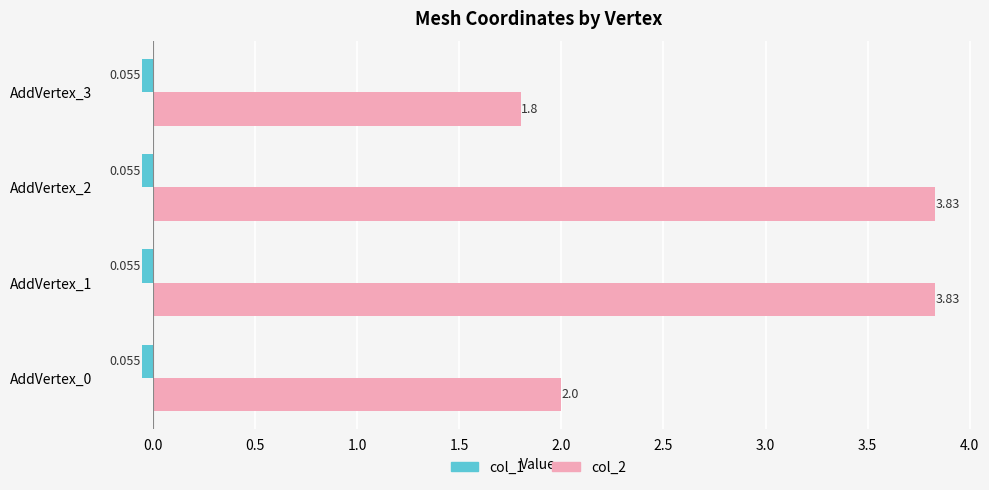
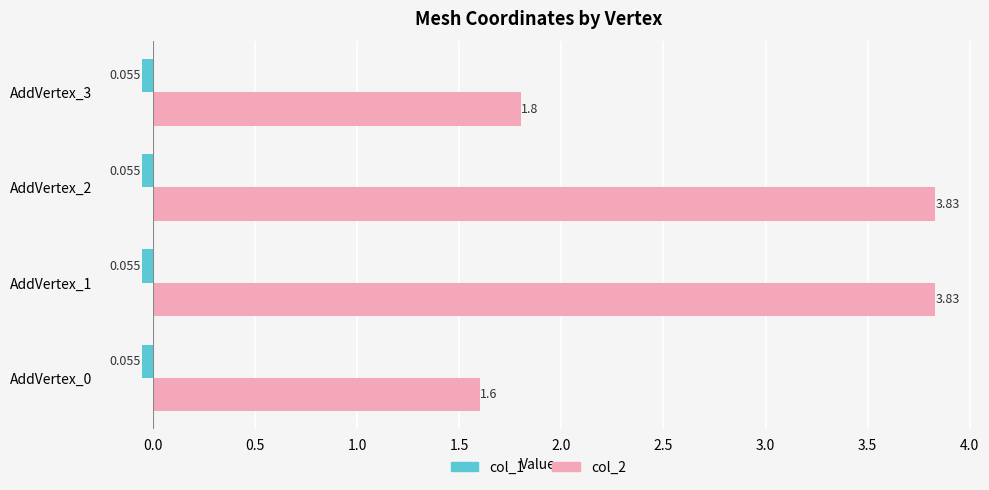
col_2, AddVertex_0: 2.0 -> 1.6
